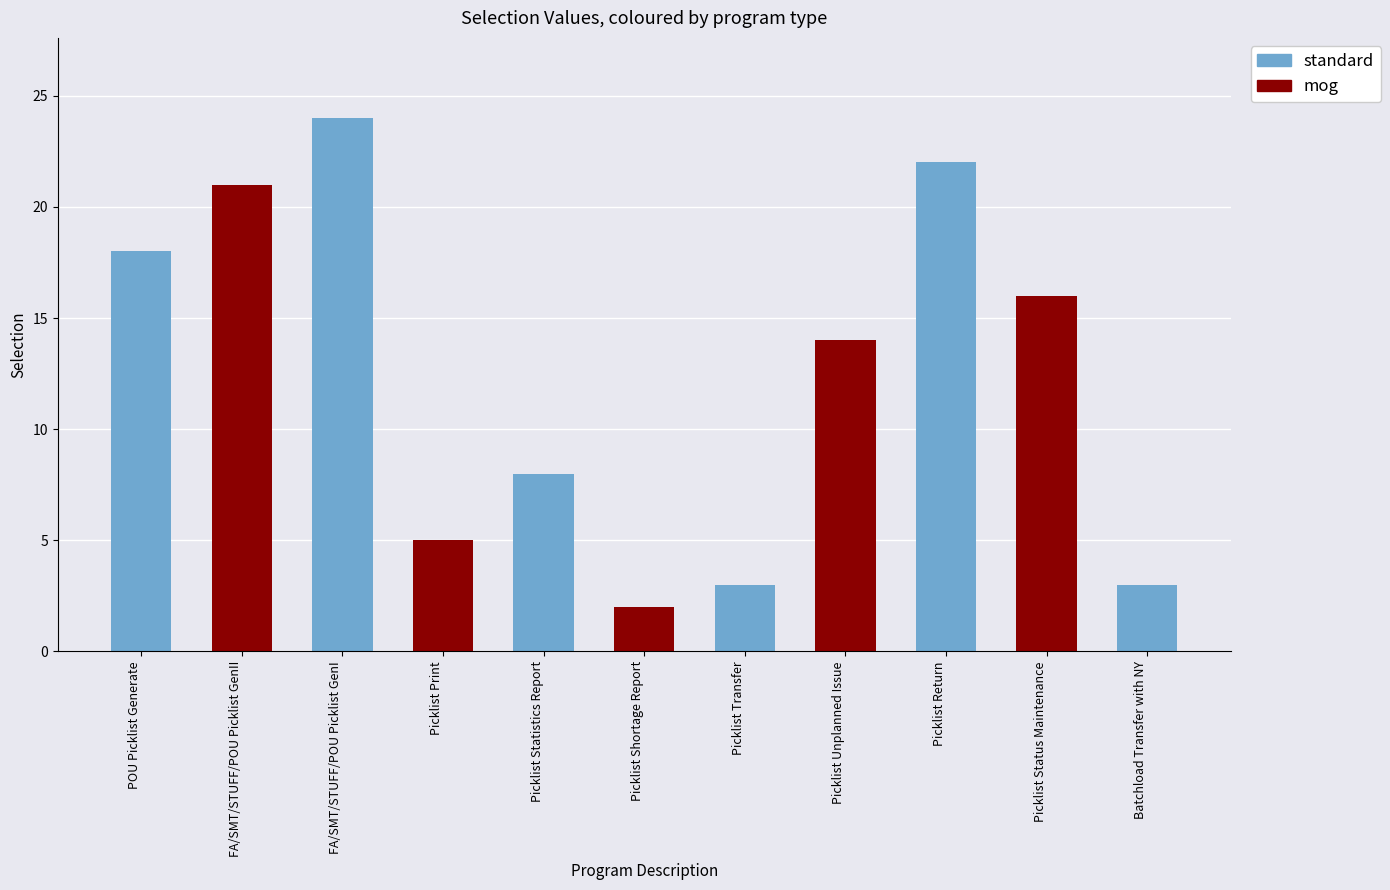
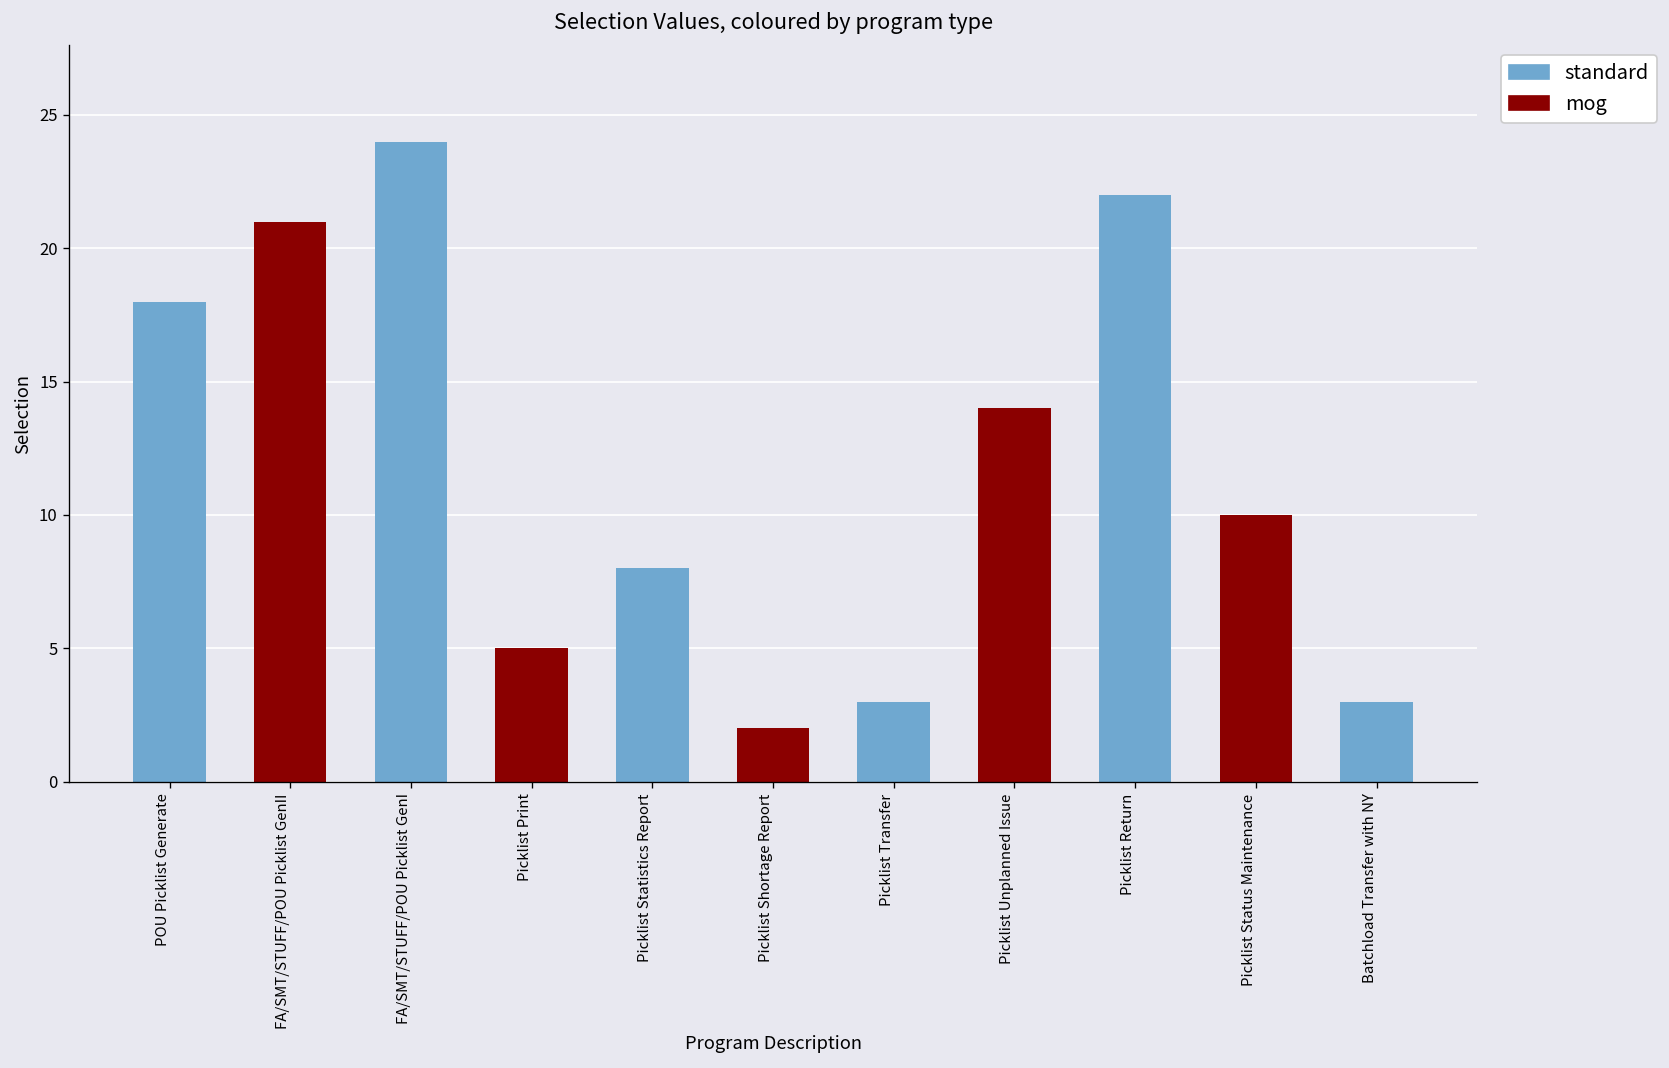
mog, Picklist Status Maintenance: 16 -> 10
